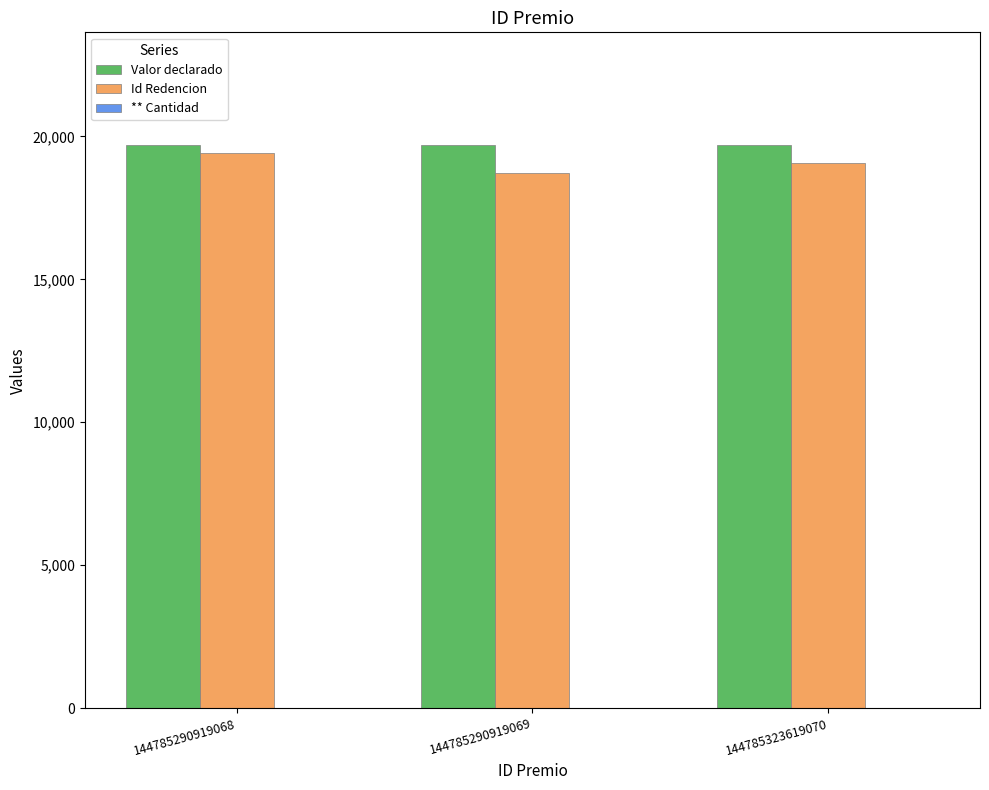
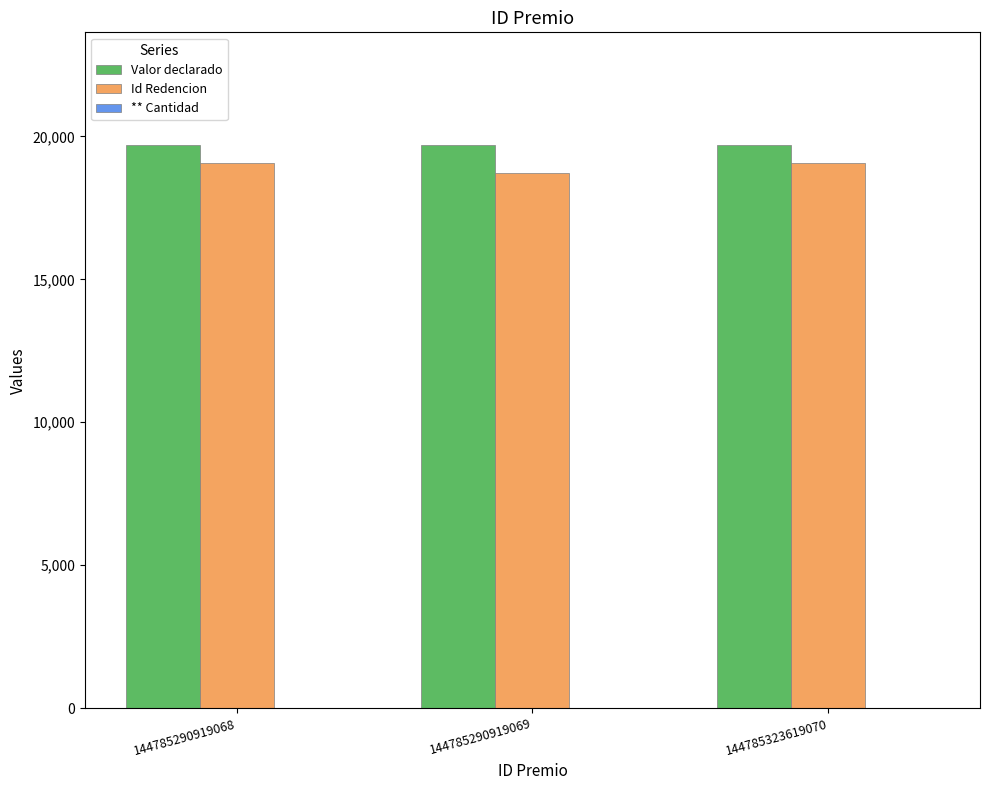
Id Redencion, 144785290919068: 19,400 -> 19,100
